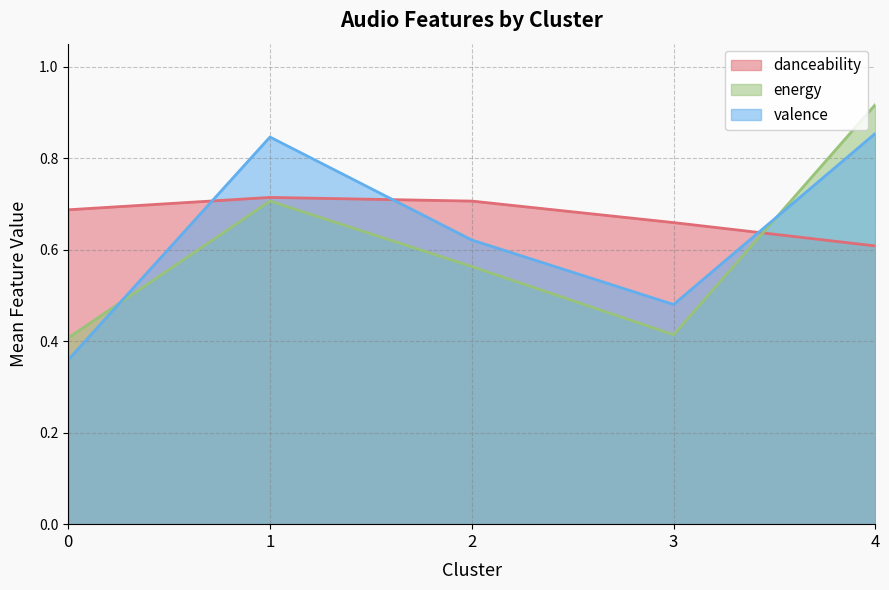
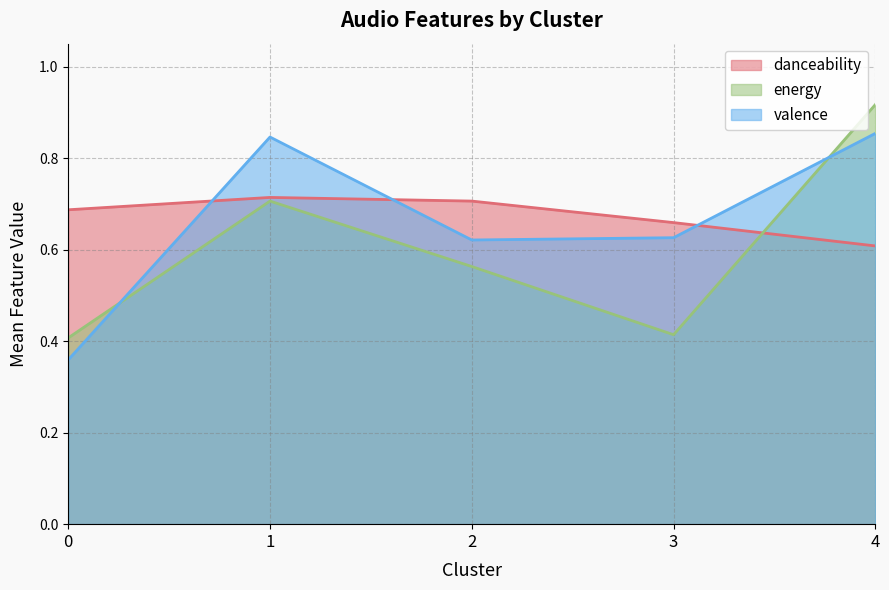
valence, 3: 0.48 -> 0.63
